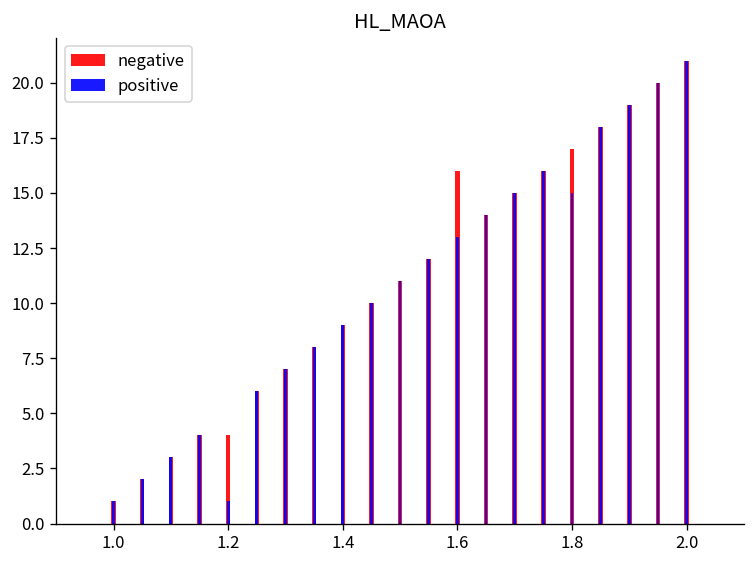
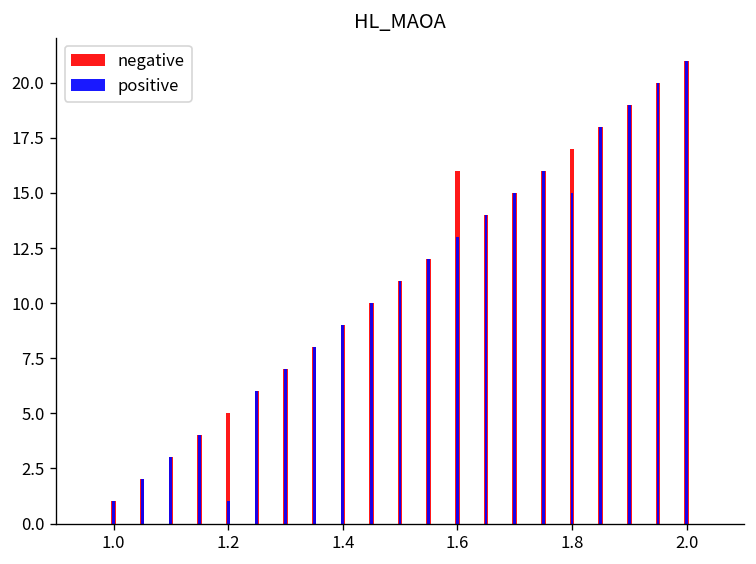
negative, 1.2: 4 -> 5
